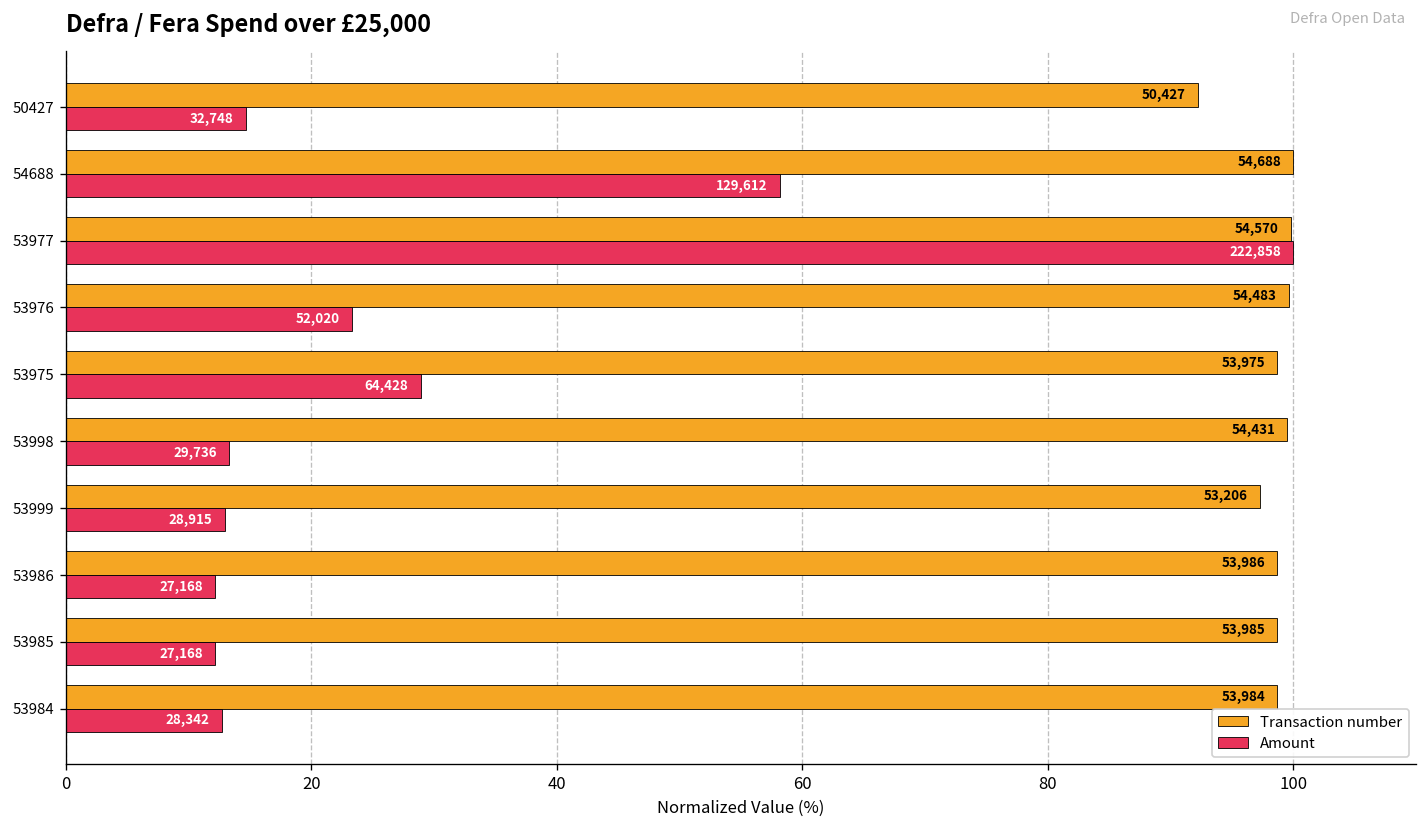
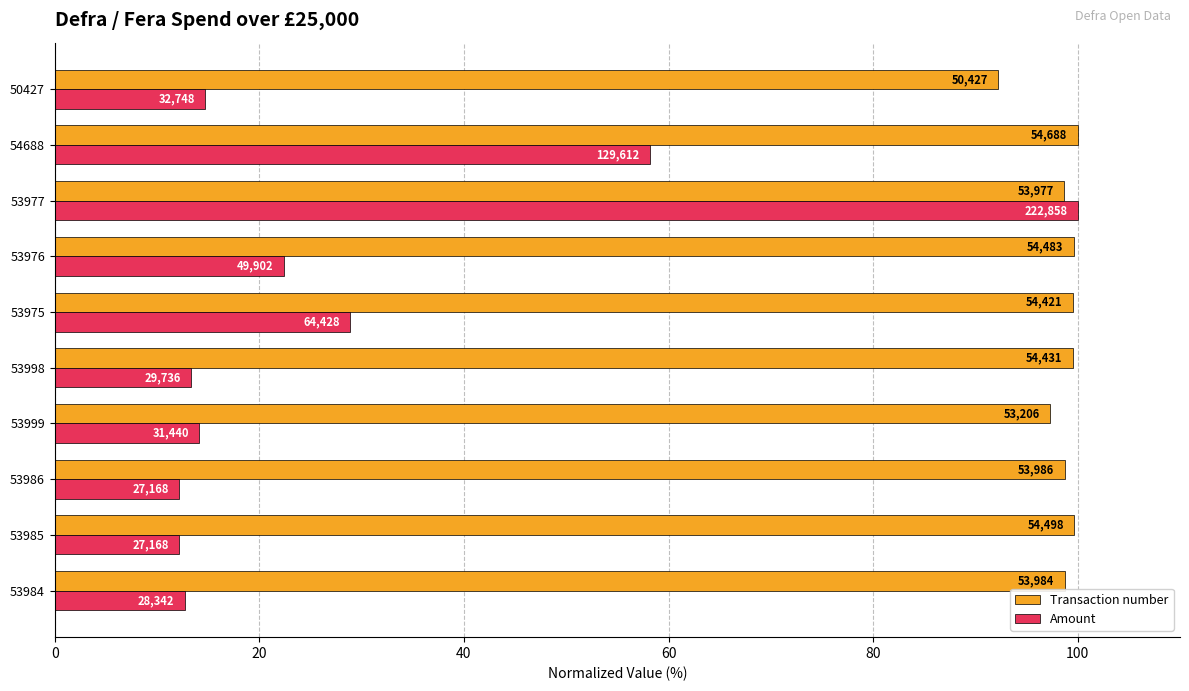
Transaction number, 53977: 54,570 -> 53,977
Amount, 53976: 52,020 -> 49,902
Transaction number, 53975: 53,975 -> 54,421
Amount, 53999: 28,915 -> 31,440
Transaction number, 53985: 53,985 -> 54,498
